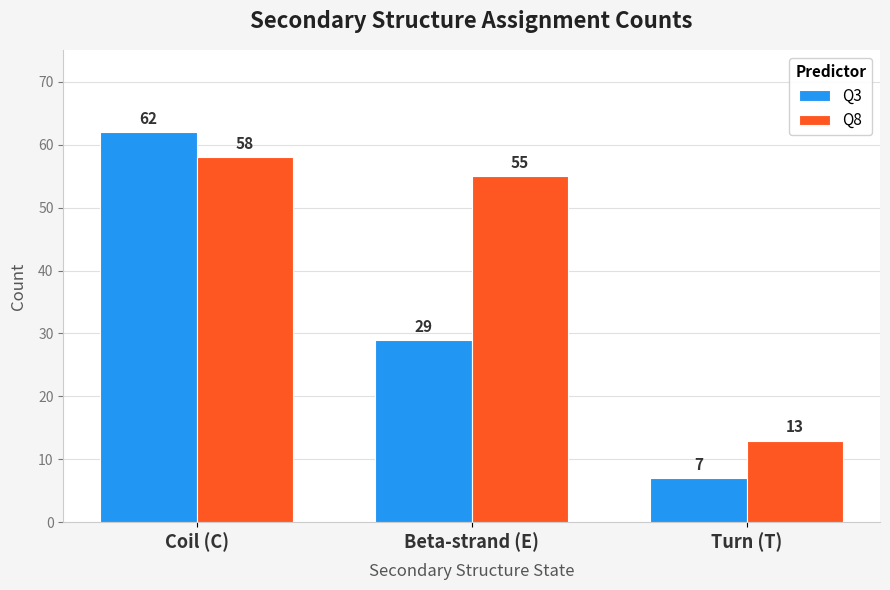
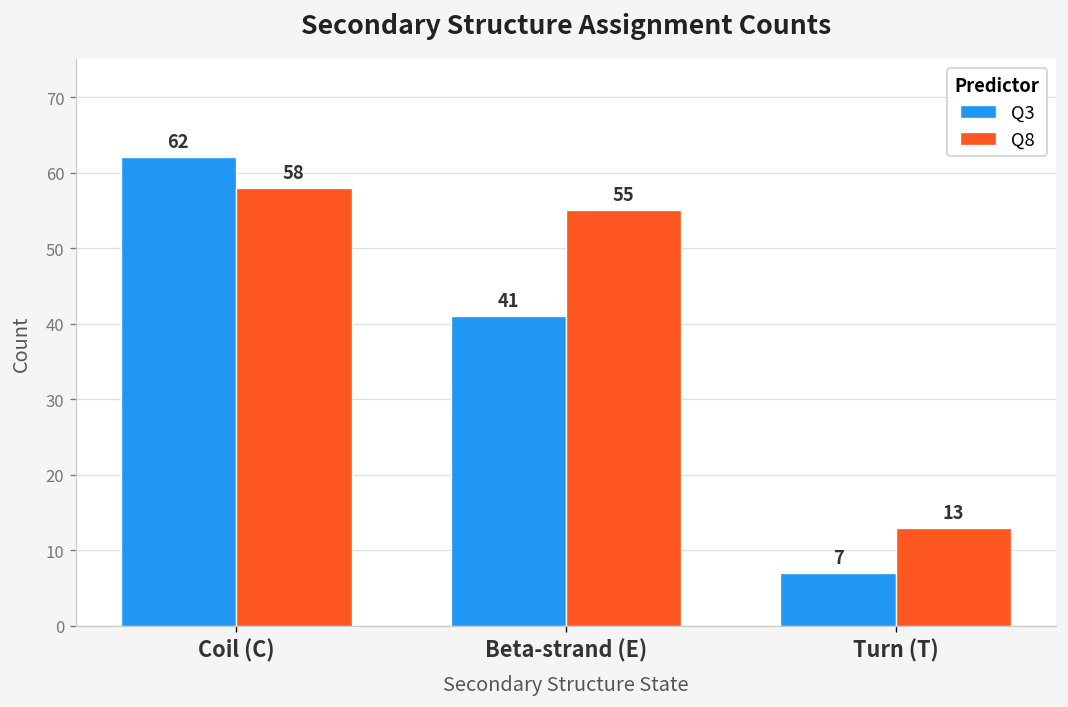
Q3, Beta-strand (E): 29 -> 41
